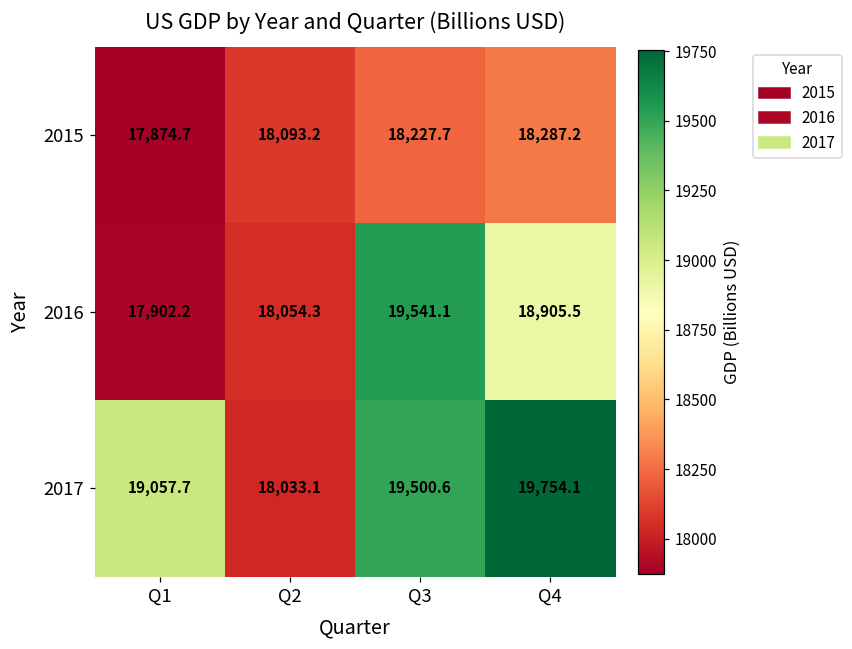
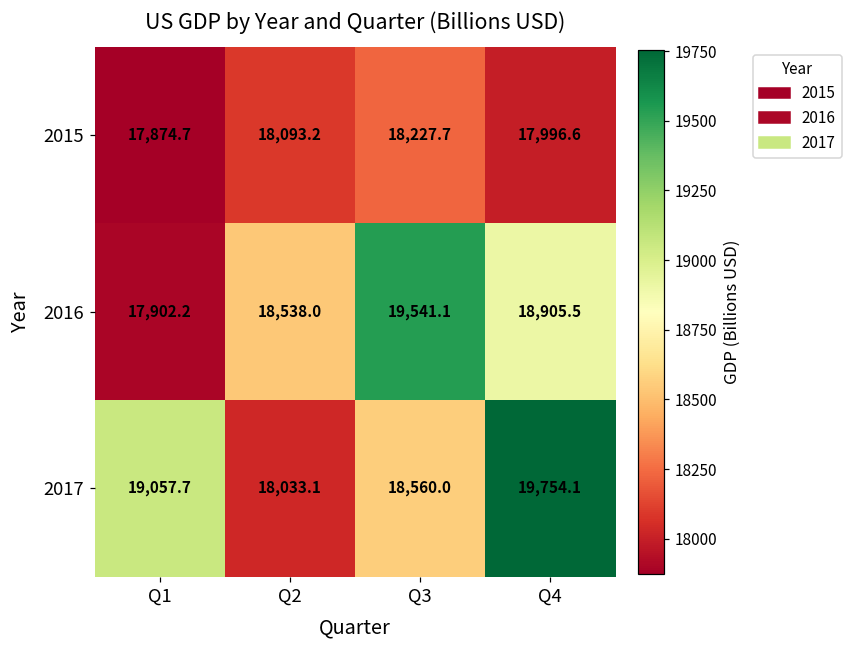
2015, Q4: 18,287.2 -> 17,996.6
2016, Q2: 18,054.3 -> 18,538.0
2017, Q3: 19,500.6 -> 18,560.0
